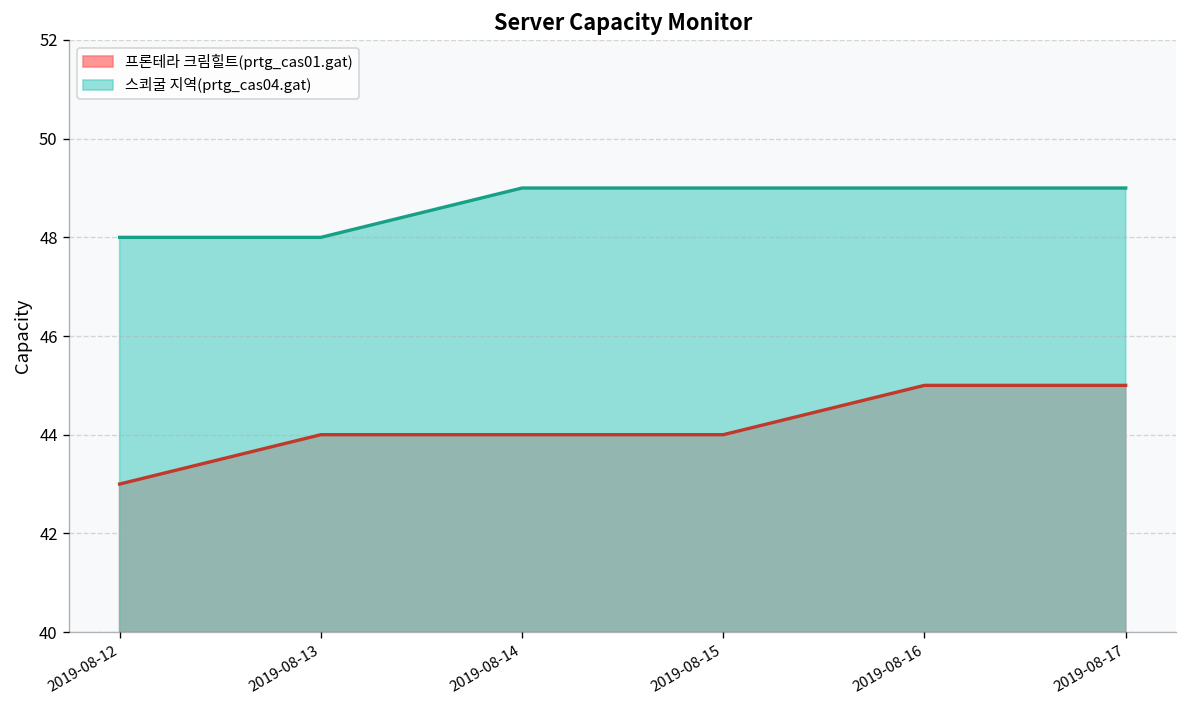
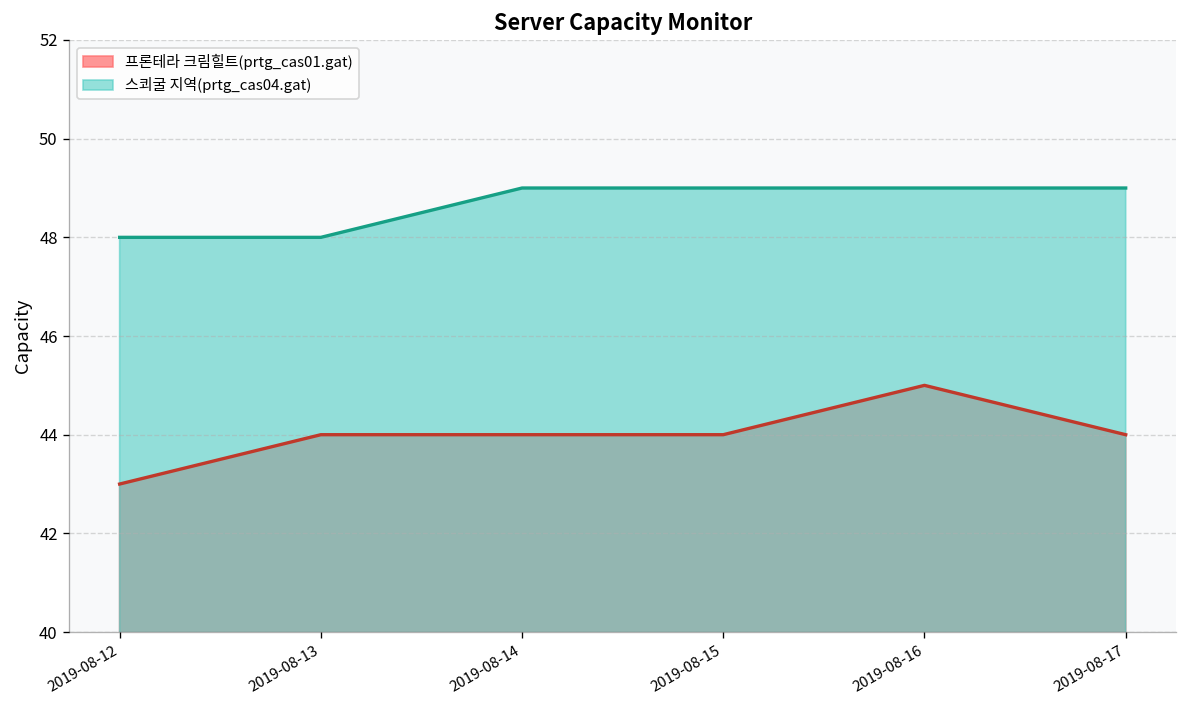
프론테라 크림힐트(prtg_cas01.gat), 2019-08-17: 45 -> 44
